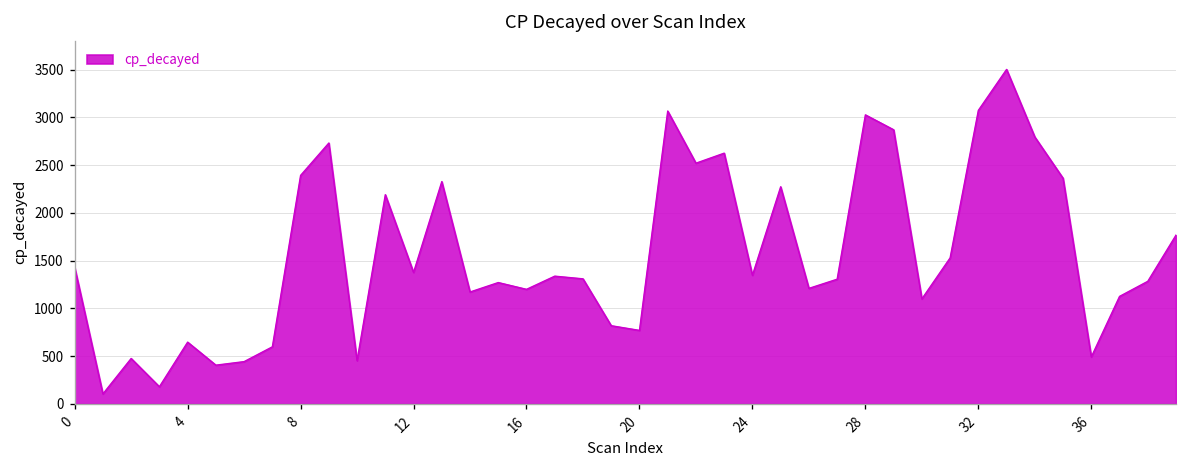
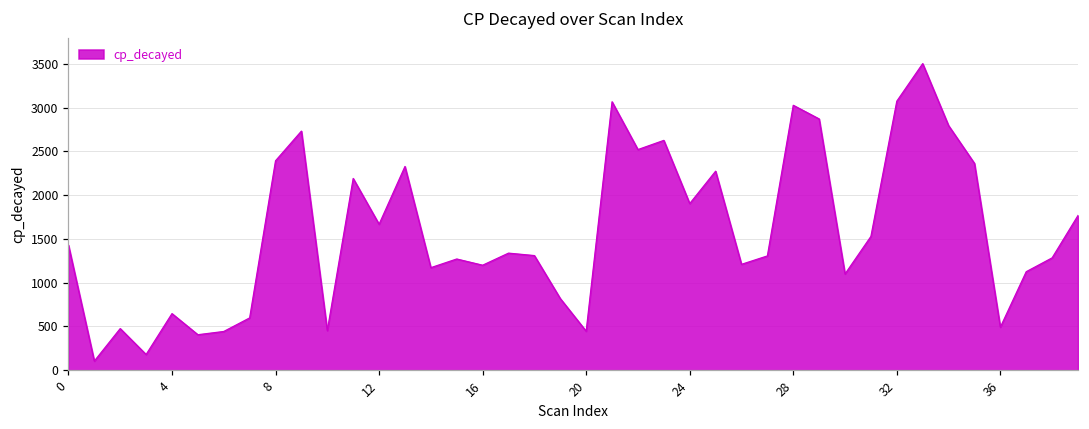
12: 1400 -> 1700
20: 800 -> 400
24: 1300 -> 1900
